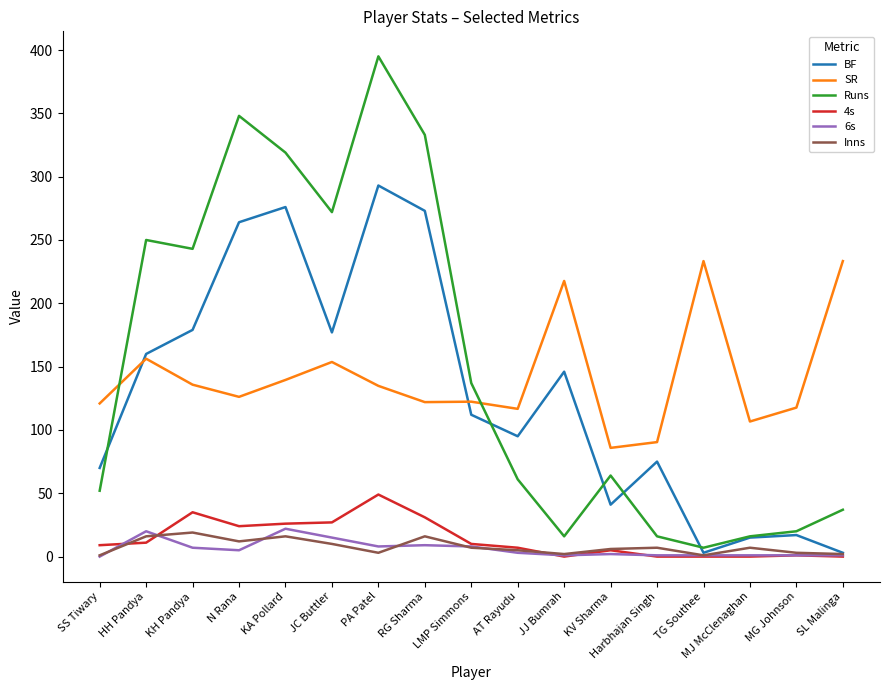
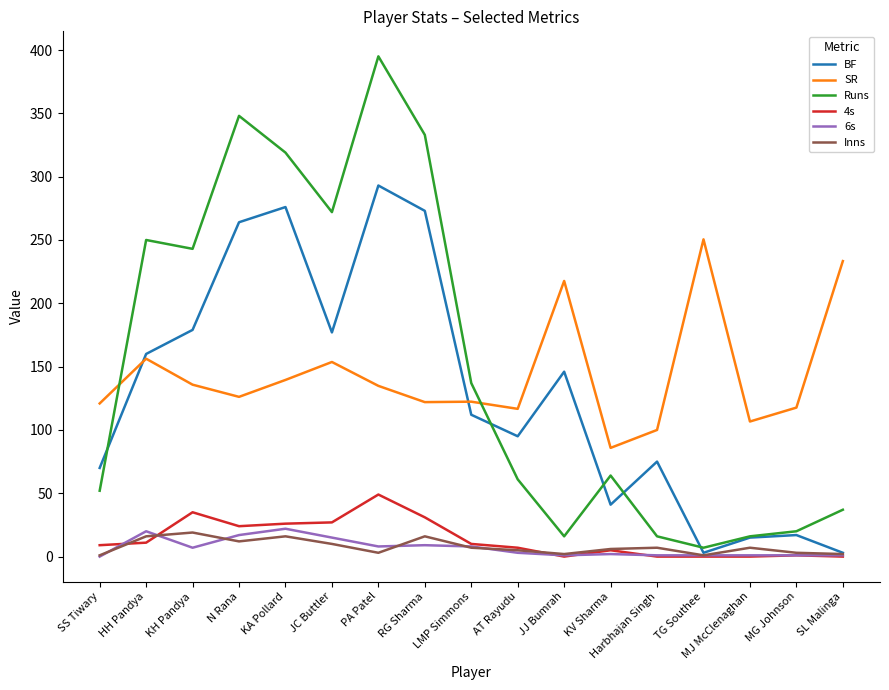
6s, N Rana: 5 -> 17
SR, Harbhajan Singh: 90 -> 100
SR, TG Southee: 233 -> 250
